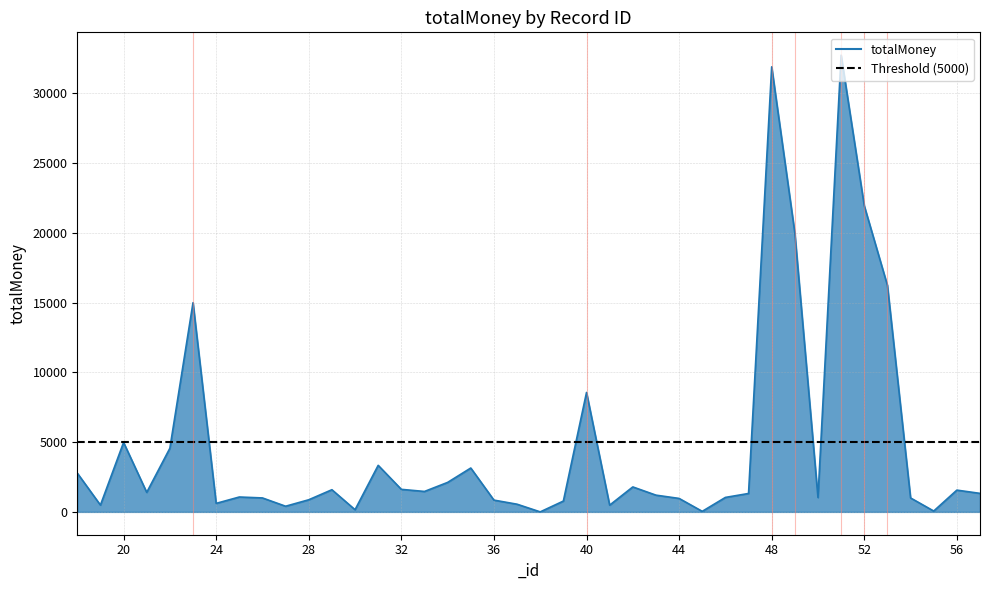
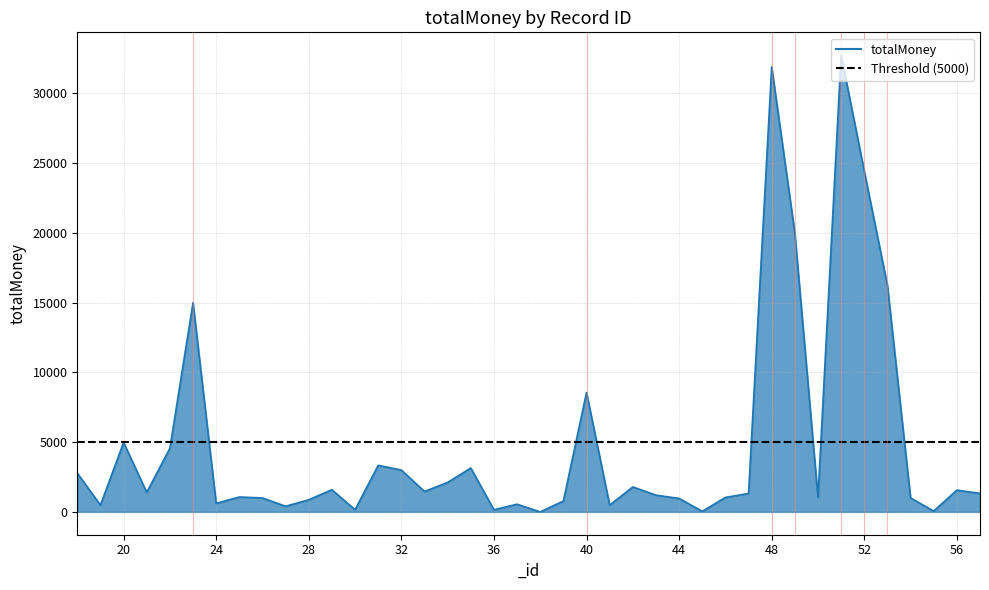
32: 1600 -> 3000
36: 800 -> 200
52: 21900 -> 24400
